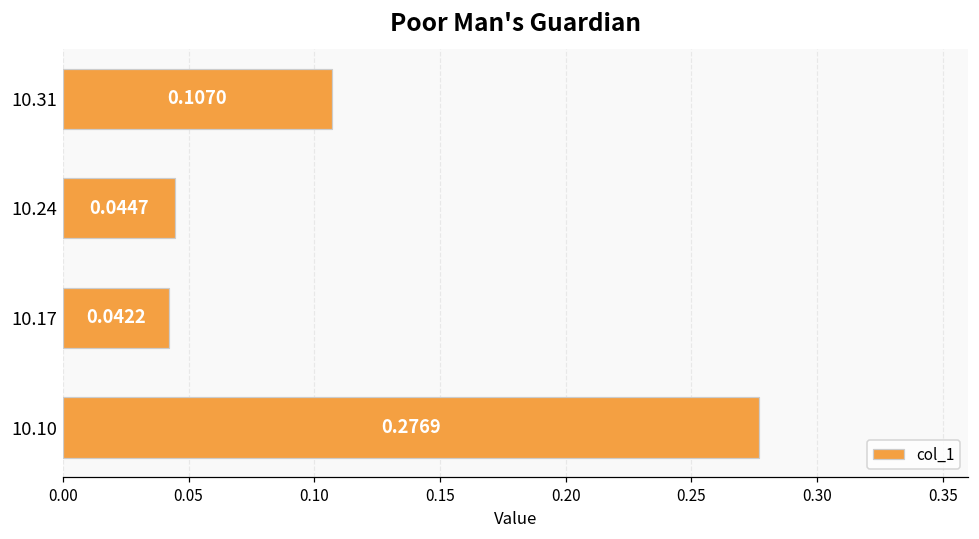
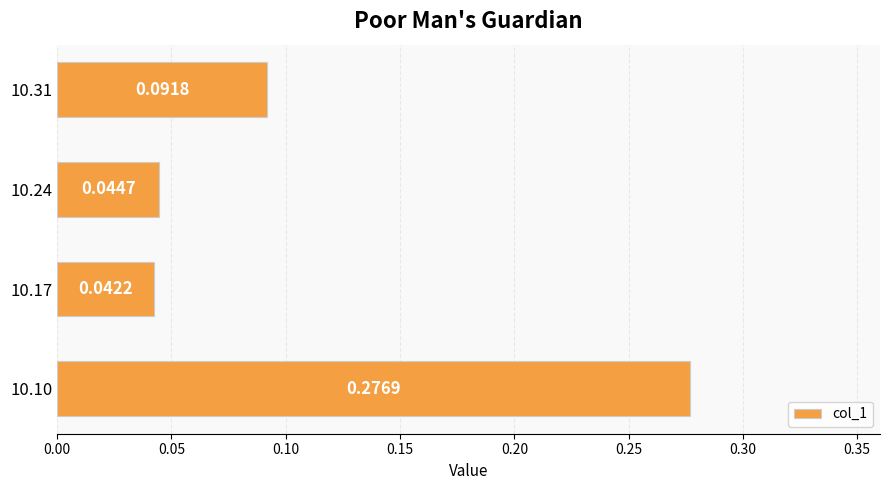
10.31: 0.1070 -> 0.0918
